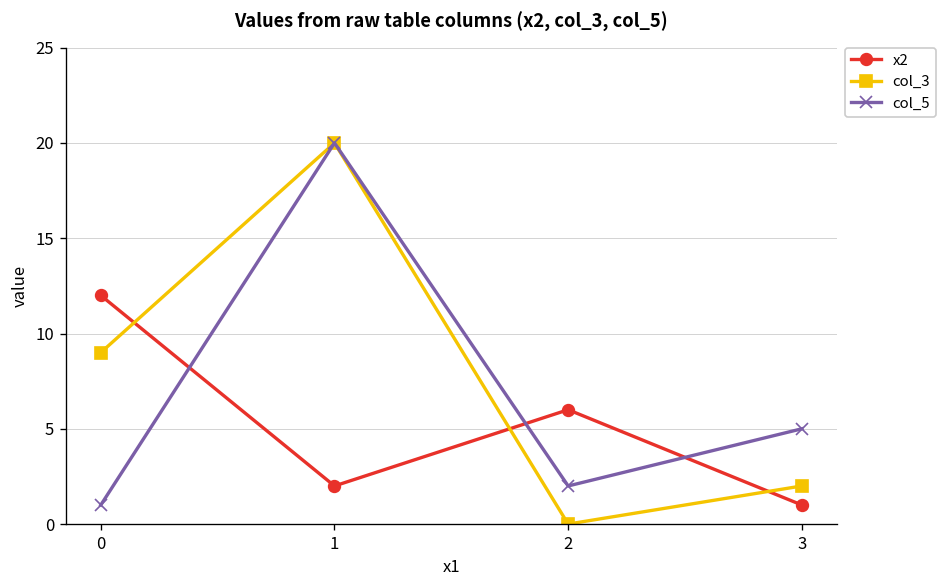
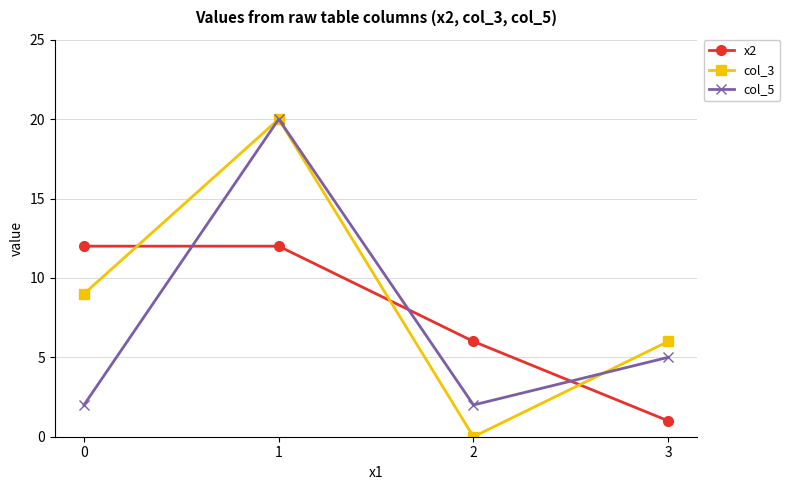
col_5, 0: 1 -> 2
x2, 1: 2 -> 12
col_3, 3: 2 -> 6
